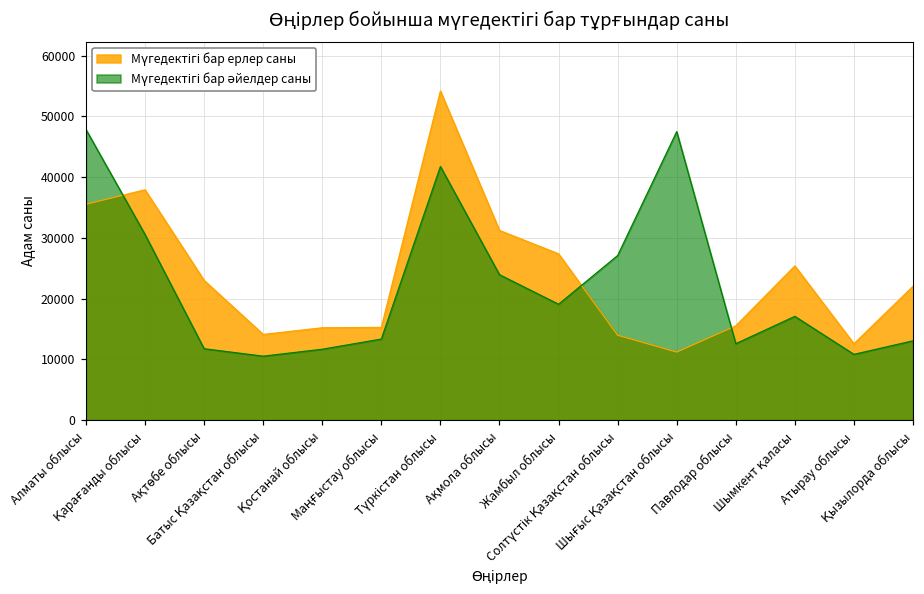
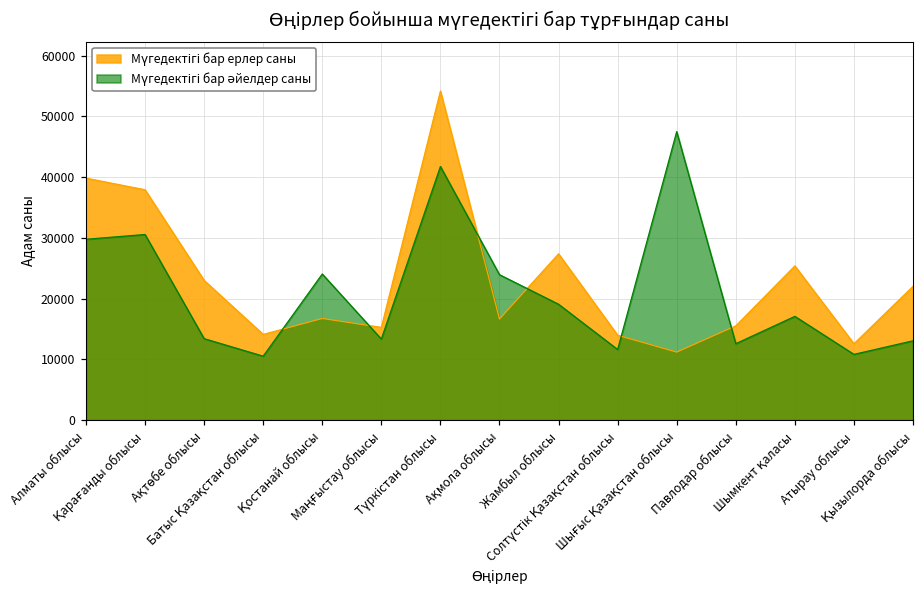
Мүгедектігі бар ерлер саны, Алматы облысы: 36000 -> 40000
Мүгедектігі бар әйелдер саны, Алматы облысы: 48000 -> 30000
Мүгедектігі бар әйелдер саны, Ақтөбе облысы: 12000 -> 13000
Мүгедектігі бар ерлер саны, Қостанай облысы: 15000 -> 17000
Мүгедектігі бар әйелдер саны, Қостанай облысы: 12000 -> 24000
Мүгедектігі бар ерлер саны, Ақмола облысы: 31000 -> 17000
Мүгедектігі бар әйелдер саны, Солтүстік Қазақстан облысы: 27000 -> 12000
